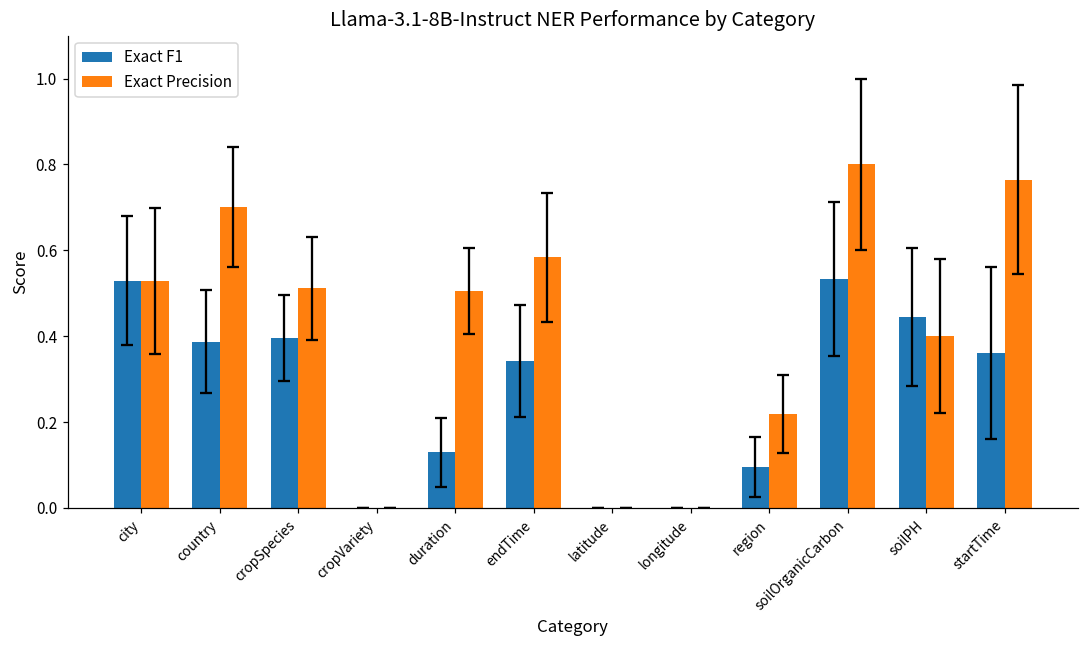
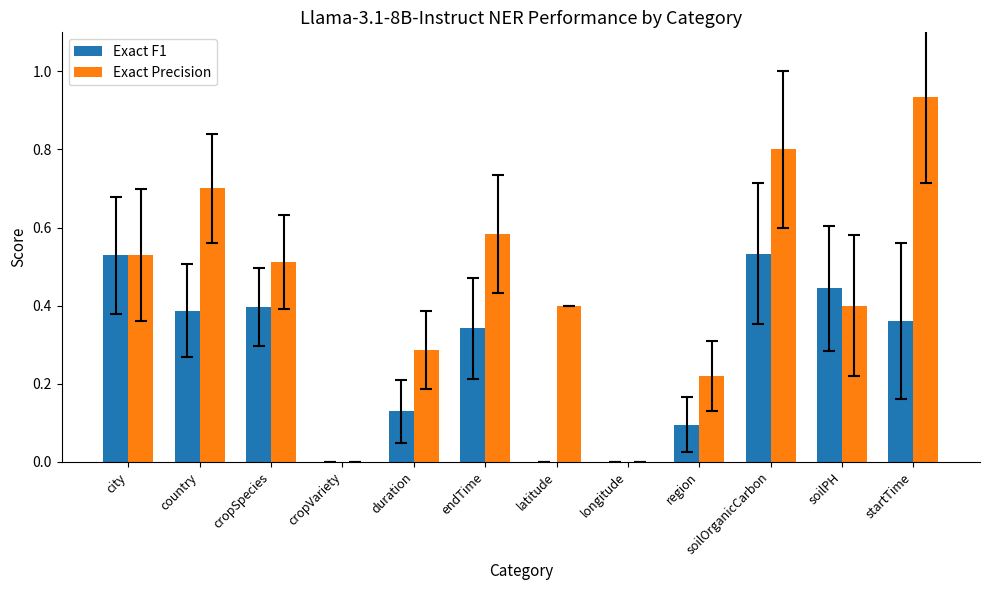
Exact Precision, duration: 0.51 -> 0.29
Exact Precision, latitude: 0.0 -> 0.4
Exact Precision, startTime: 0.76 -> 0.93
